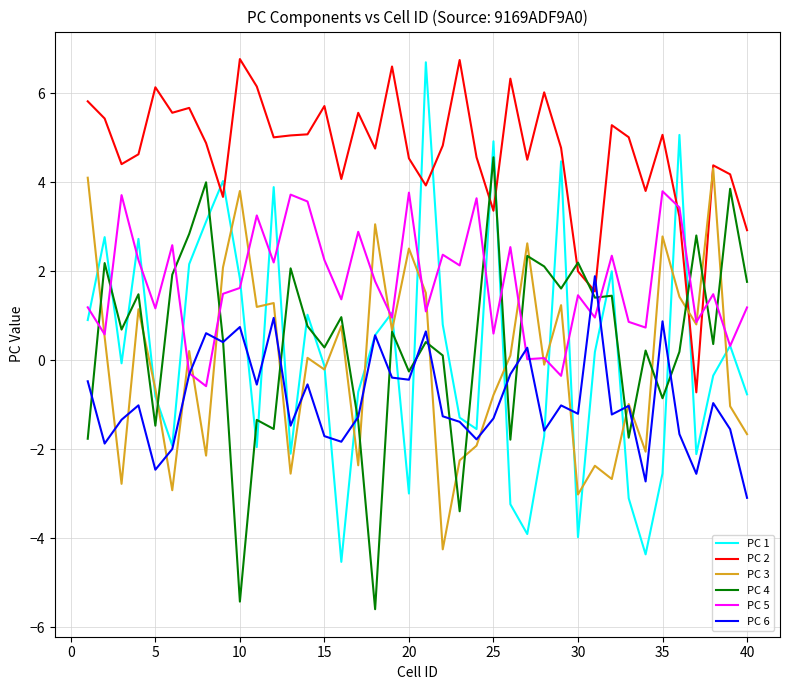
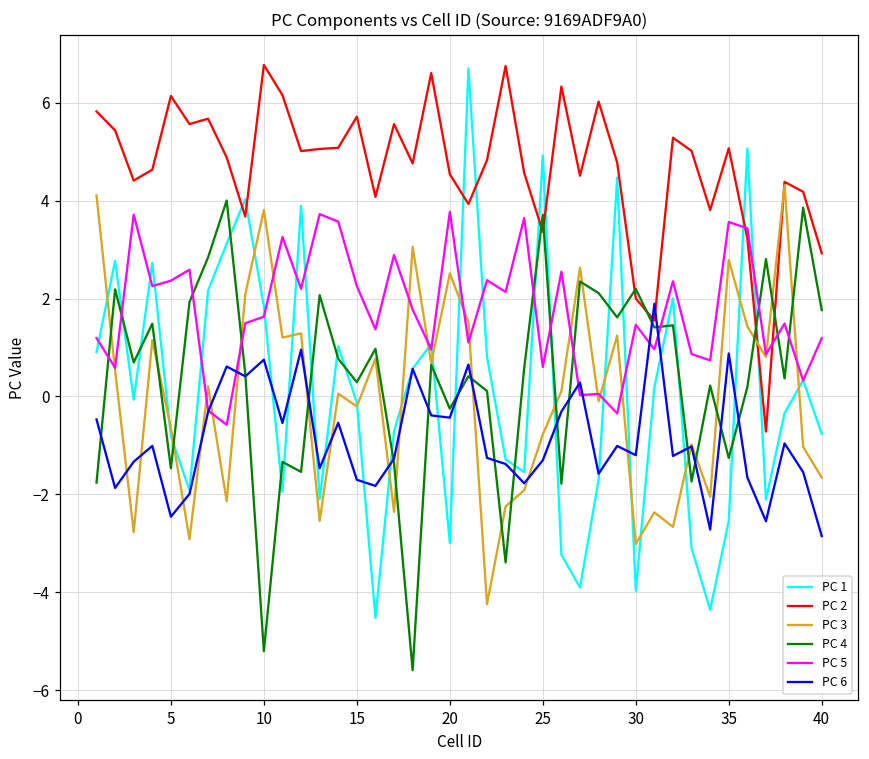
PC 5, 5: 1.2 -> 2.4
PC 4, 10: -5.4 -> -5.2
PC 4, 25: 4.6 -> 3.7
PC 4, 35: -0.8 -> -1.3
PC 5, 35: 3.8 -> 3.6
PC 6, 40: -3.1 -> -2.9
